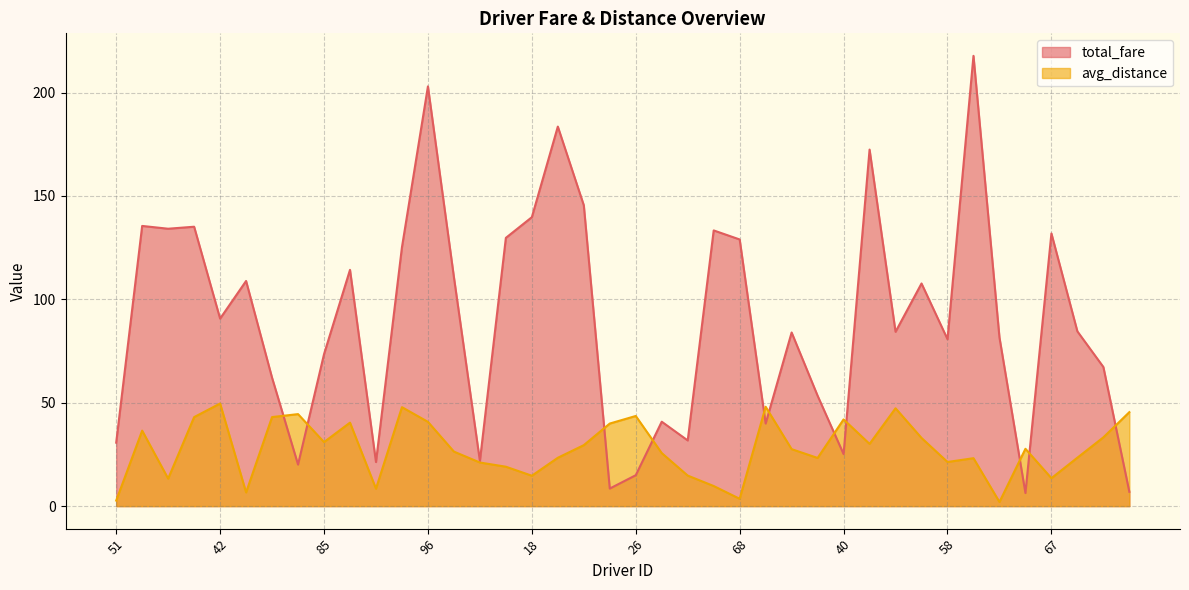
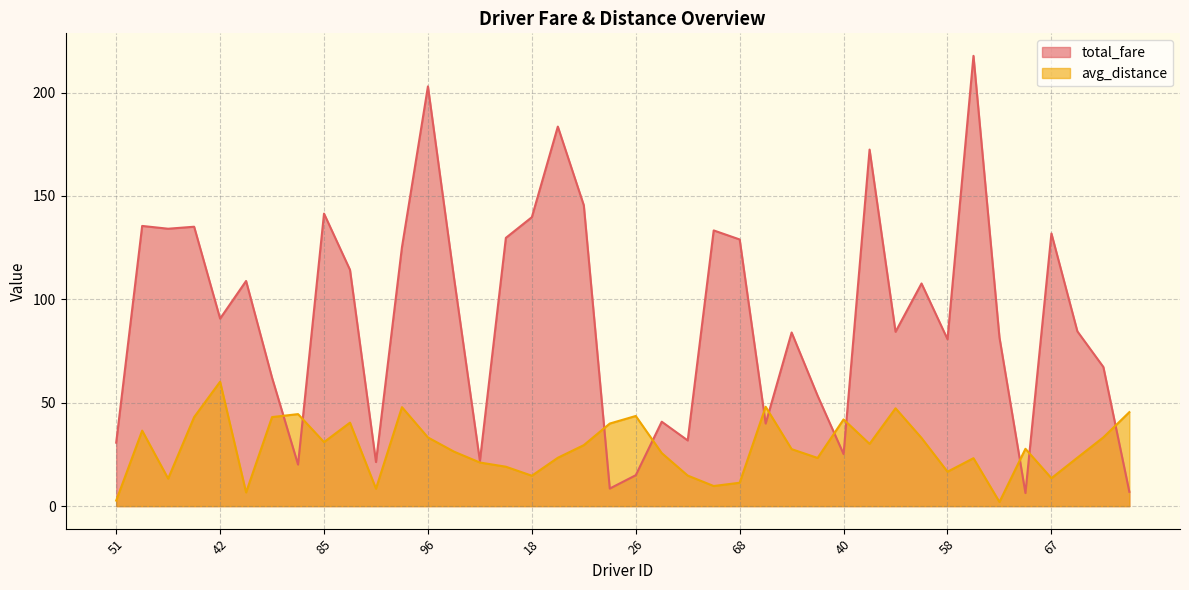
avg_distance, 42: 50 -> 60
total_fare, 85: 73 -> 141
avg_distance, 96: 41 -> 33
avg_distance, 68: 4 -> 11
avg_distance, 58: 21 -> 17
